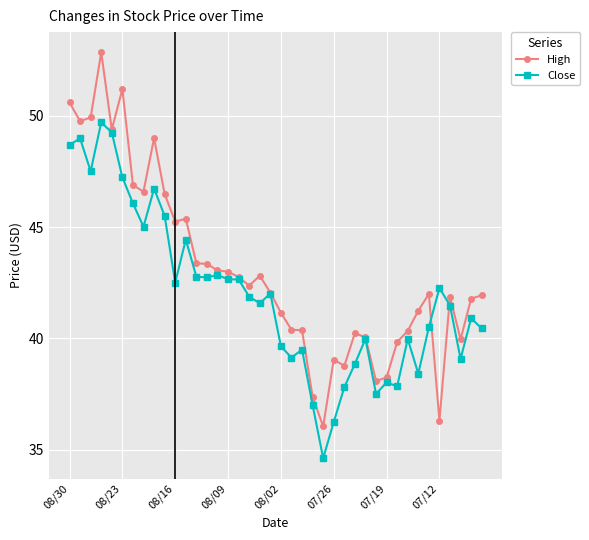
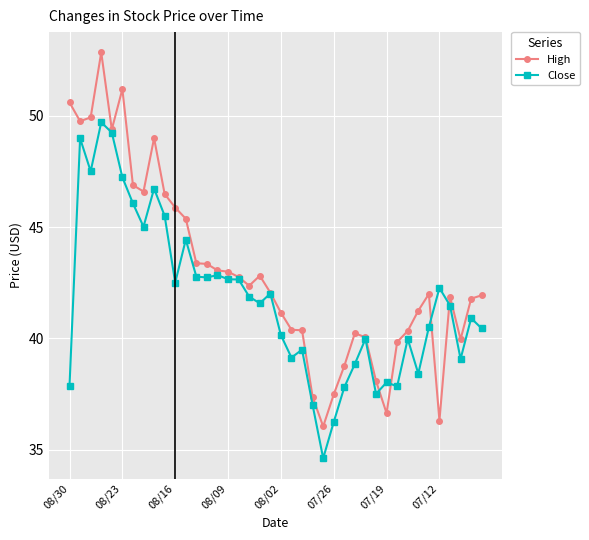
Close, 08/30: 48.7 -> 37.9
High, 08/16: 45.3 -> 45.9
Close, 08/02: 39.7 -> 40.2
High, 07/26: 39.1 -> 37.5
High, 07/19: 38.3 -> 36.6
